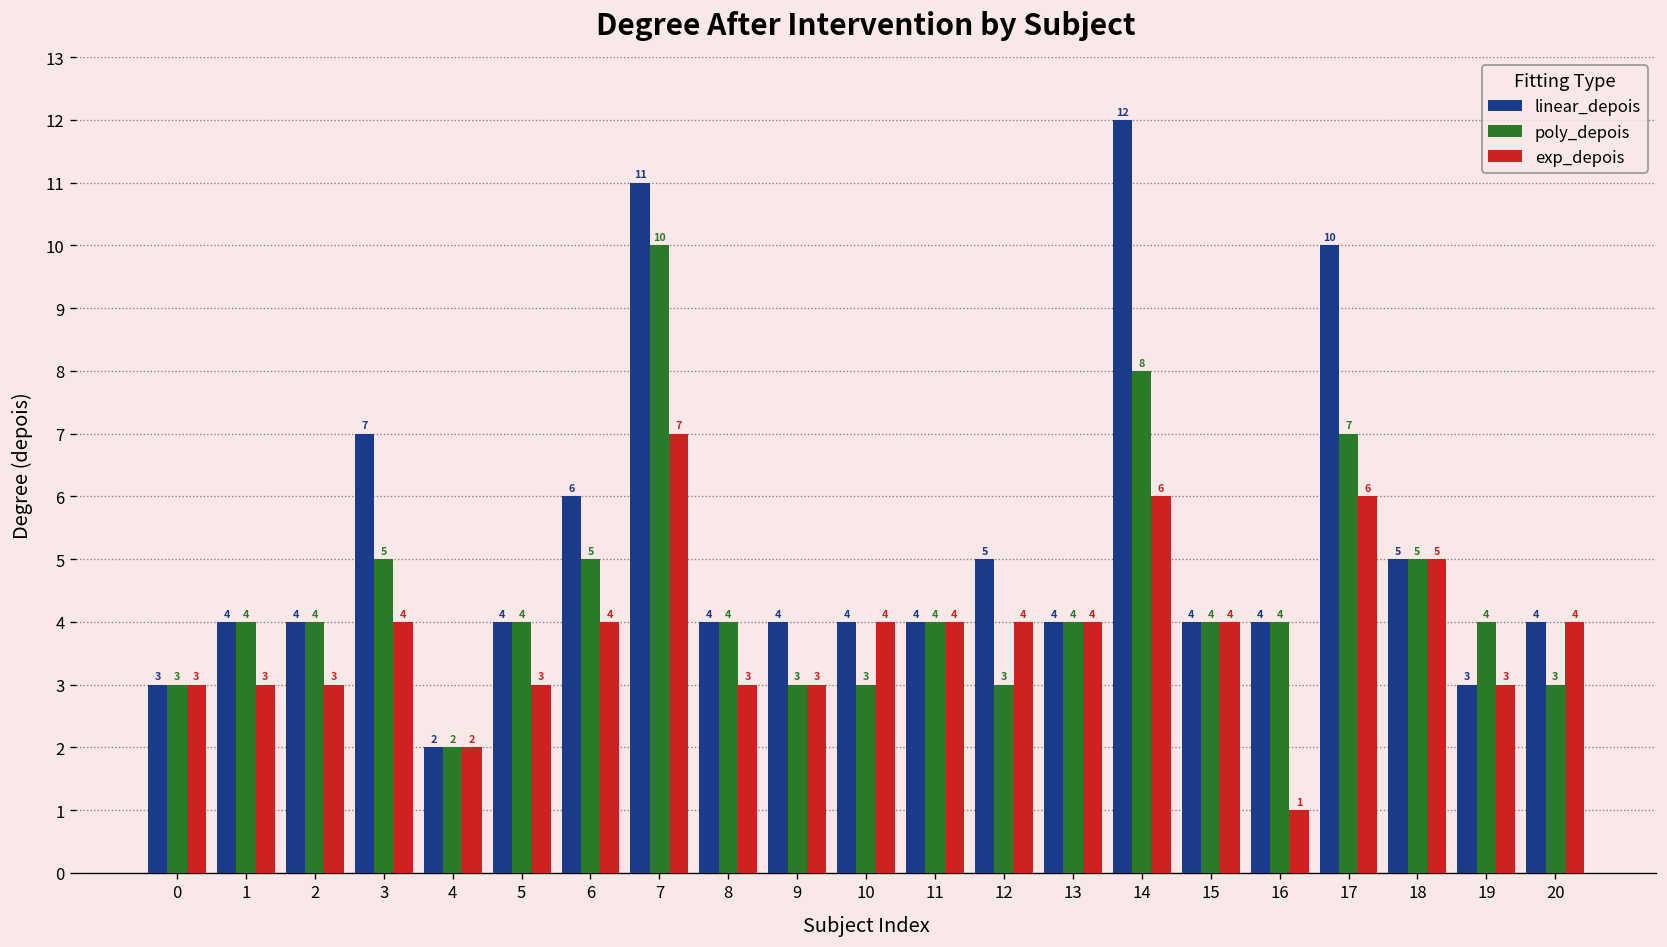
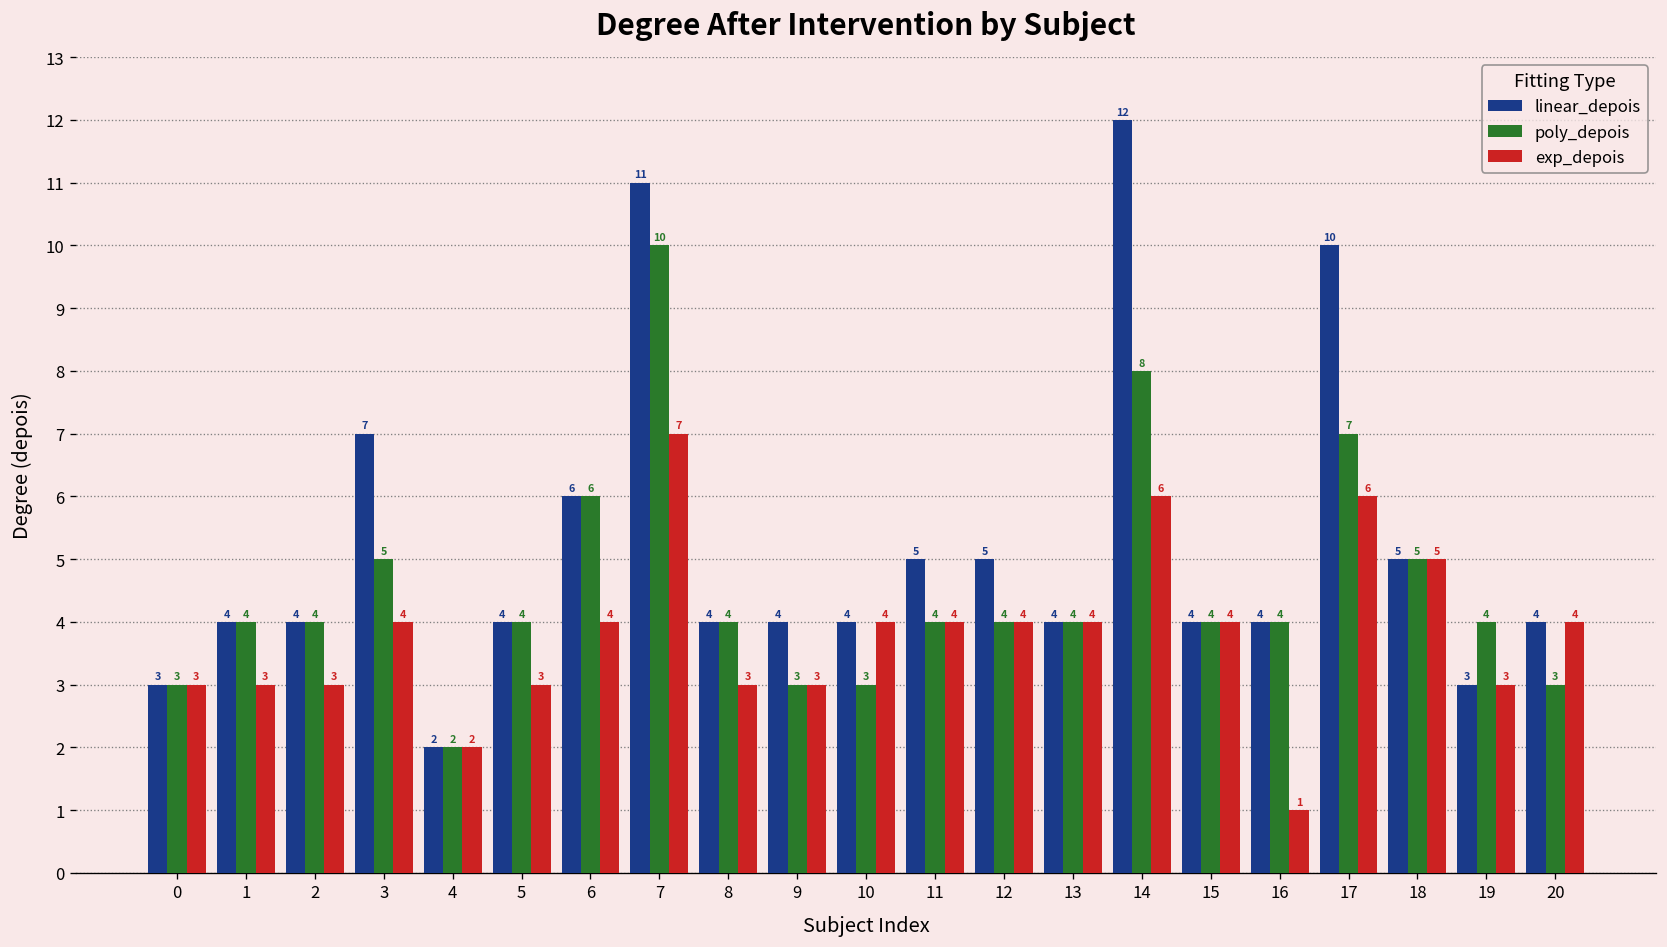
poly_depois, 6: 5 -> 6
linear_depois, 11: 4 -> 5
poly_depois, 12: 3 -> 4
